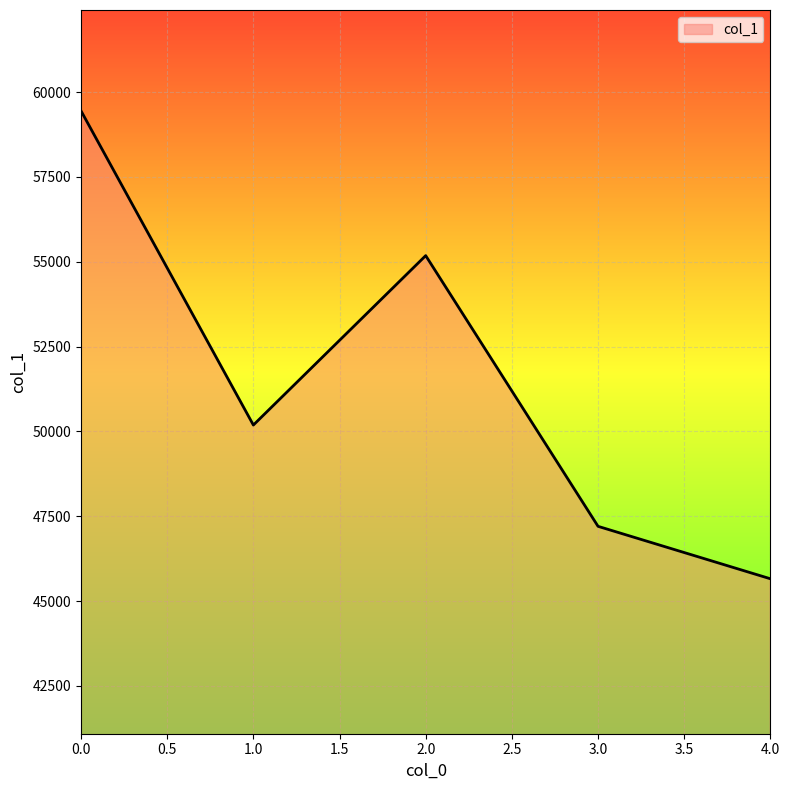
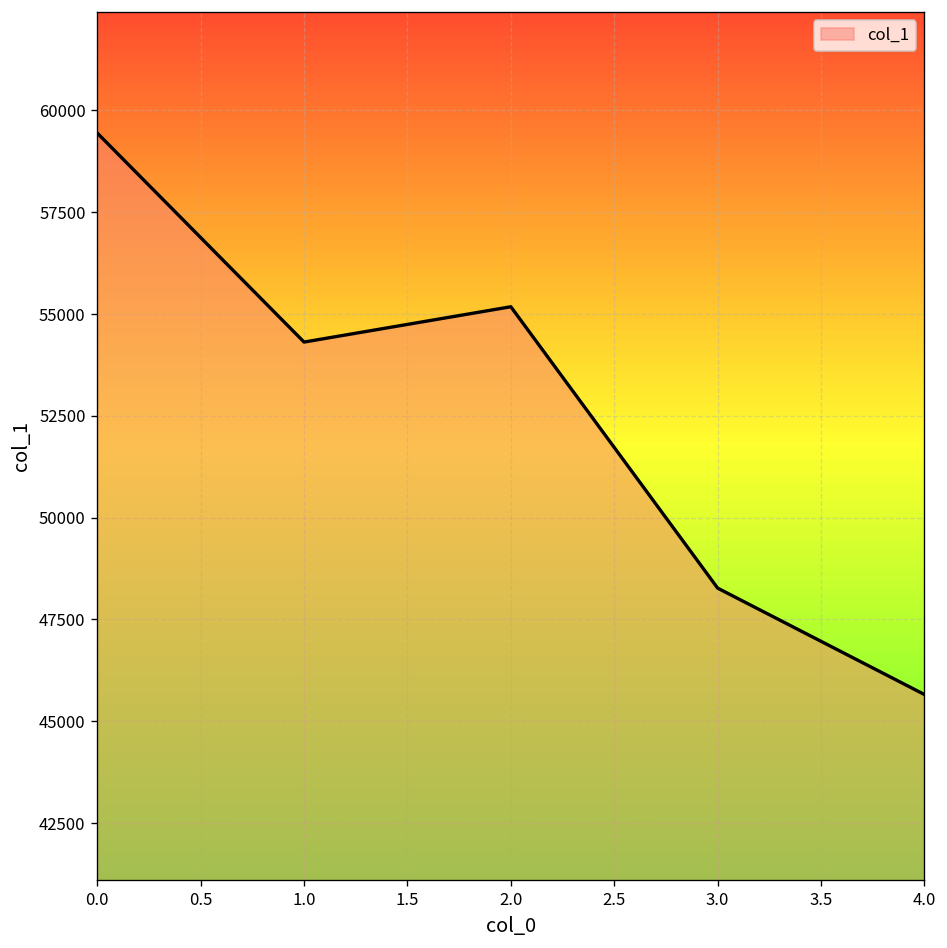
1.0: 50200 -> 54300
3.0: 47200 -> 48300
